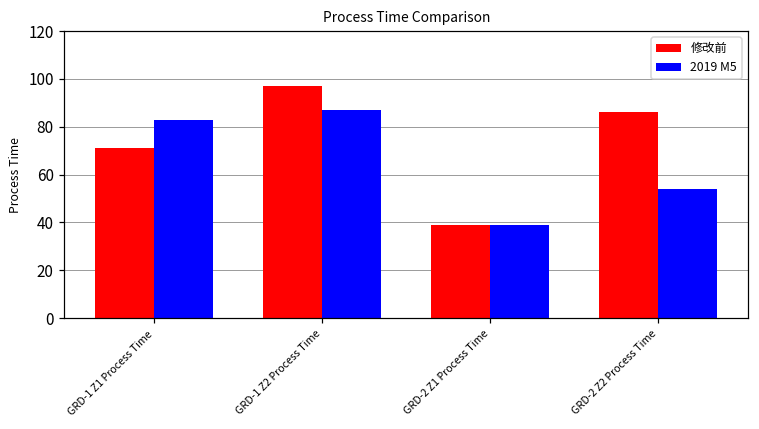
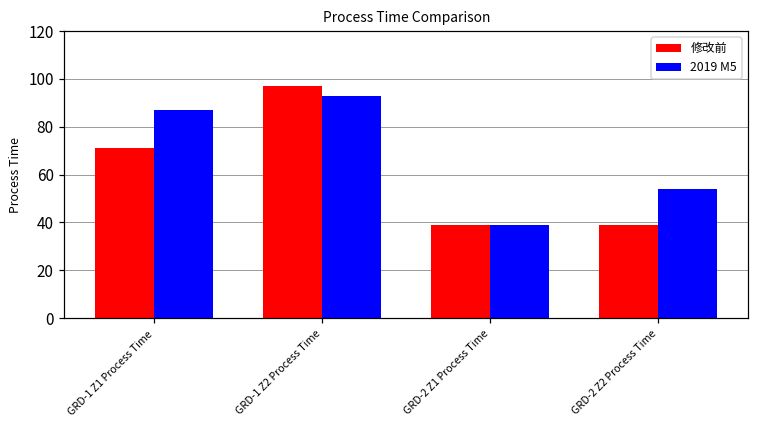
2019 M5, GRD-1 Z1 Process Time: 83 -> 87
2019 M5, GRD-1 Z2 Process Time: 87 -> 93
修改前, GRD-2 Z2 Process Time: 86 -> 39
